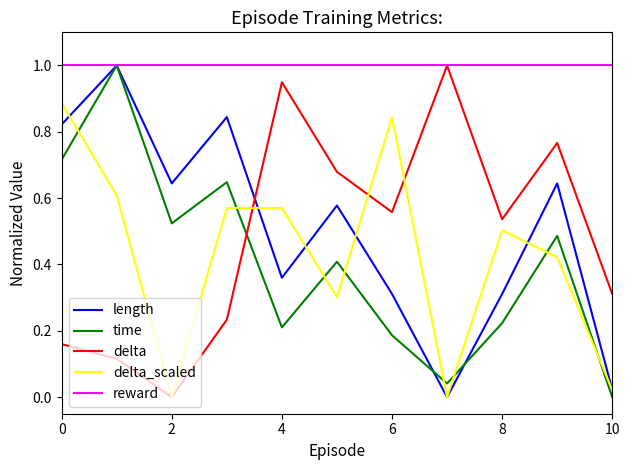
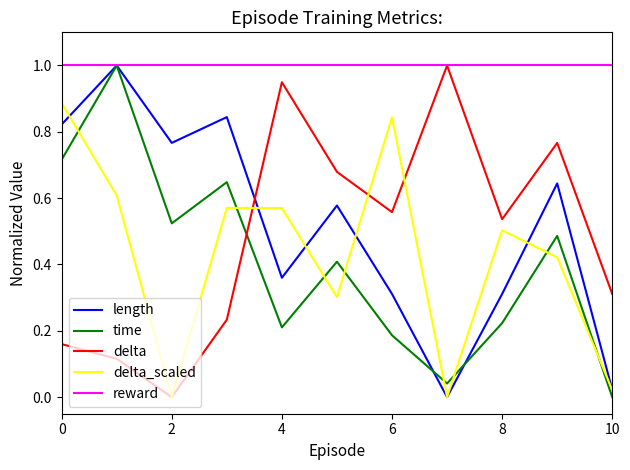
length, 2: 0.64 -> 0.77
